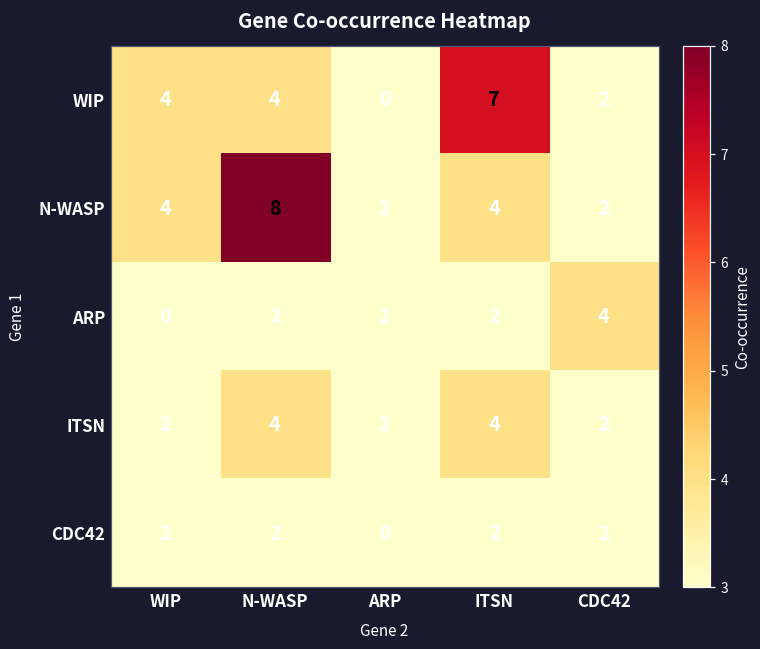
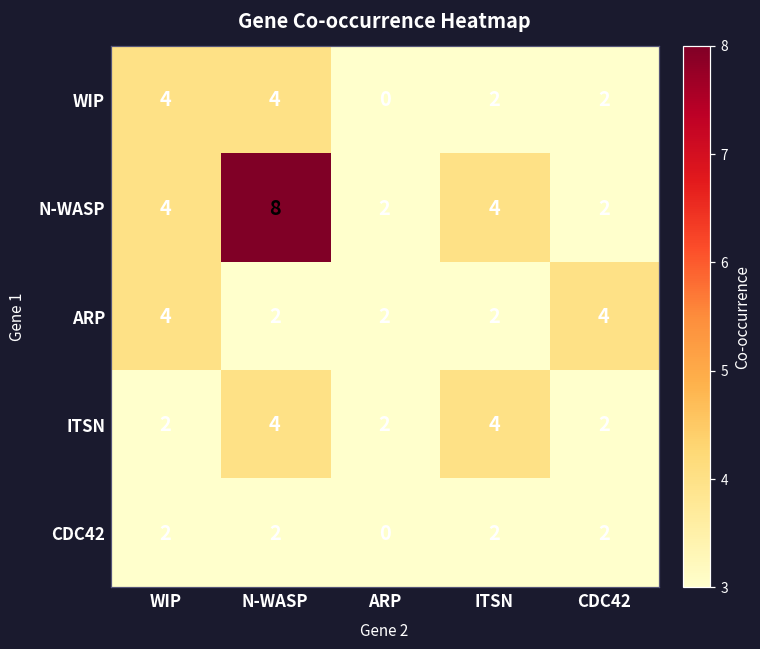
WIP, ITSN: 7 -> 2
ARP, WIP: 0 -> 4
